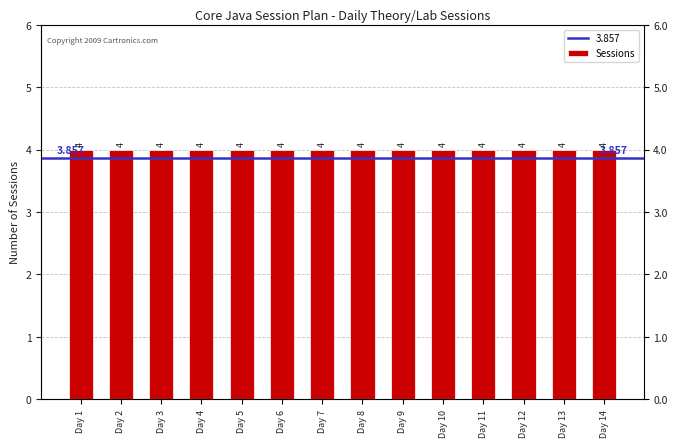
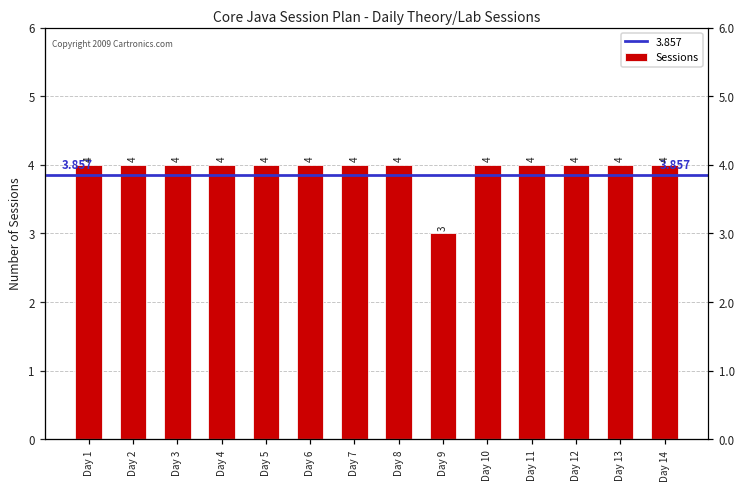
Day 9: 4 -> 3
